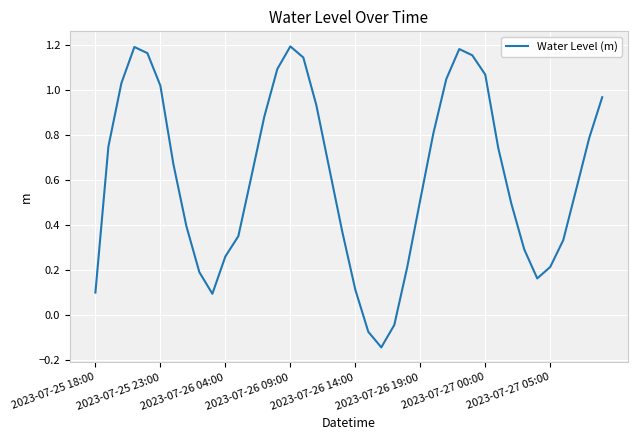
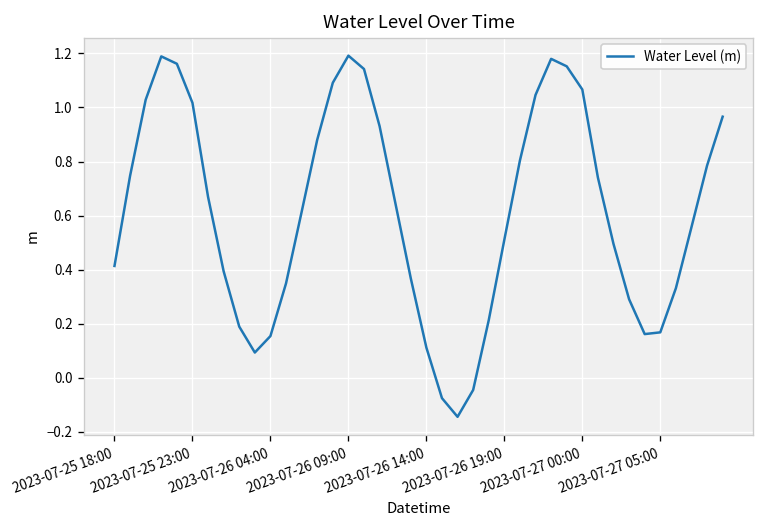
2023-07-25 18:00: 0.10 -> 0.41
2023-07-26 04:00: 0.26 -> 0.15
2023-07-27 05:00: 0.21 -> 0.17
